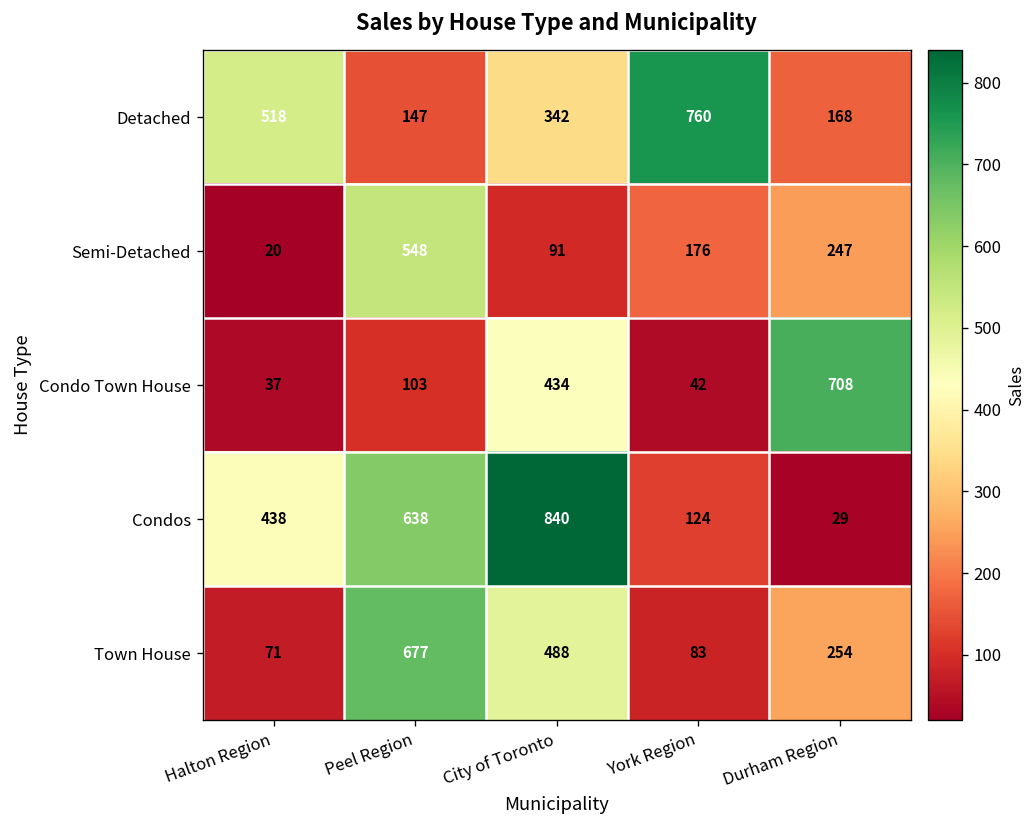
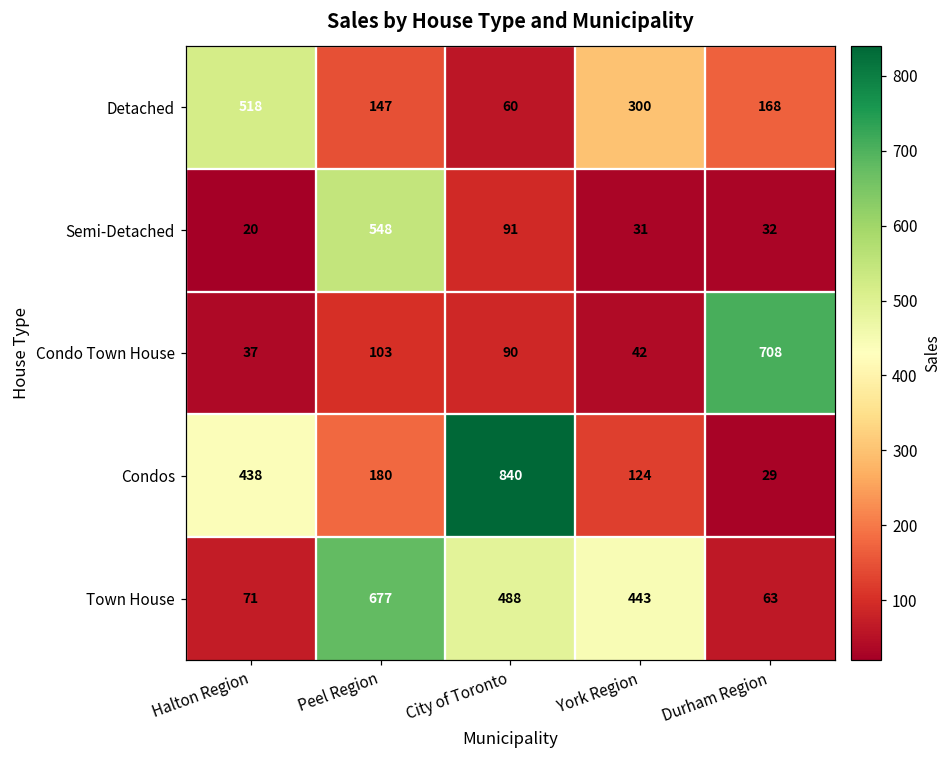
Detached, City of Toronto: 342 -> 60
Detached, York Region: 760 -> 300
Semi-Detached, York Region: 176 -> 31
Semi-Detached, Durham Region: 247 -> 32
Condo Town House, City of Toronto: 434 -> 90
Condos, Peel Region: 638 -> 180
Town House, York Region: 83 -> 443
Town House, Durham Region: 254 -> 63
